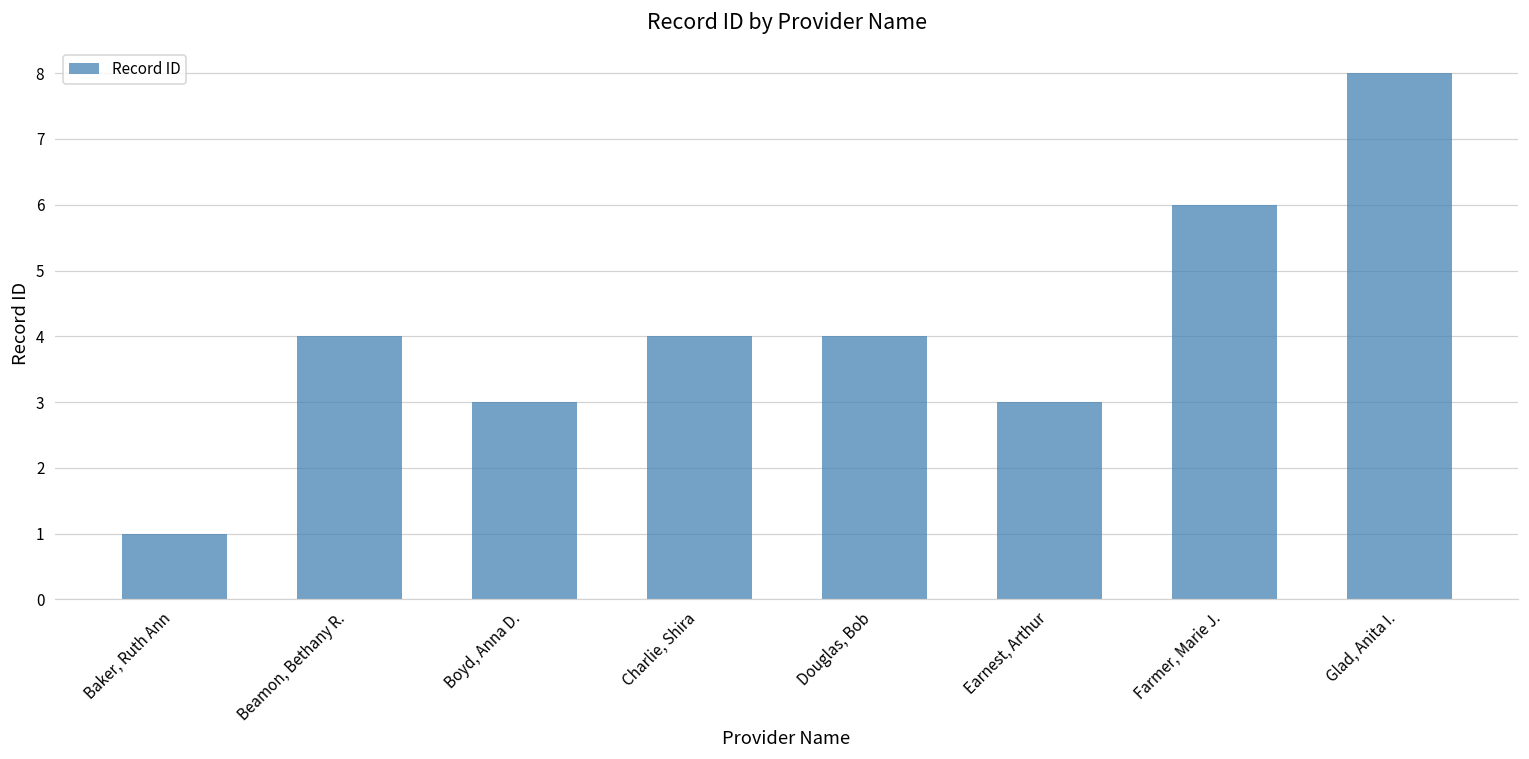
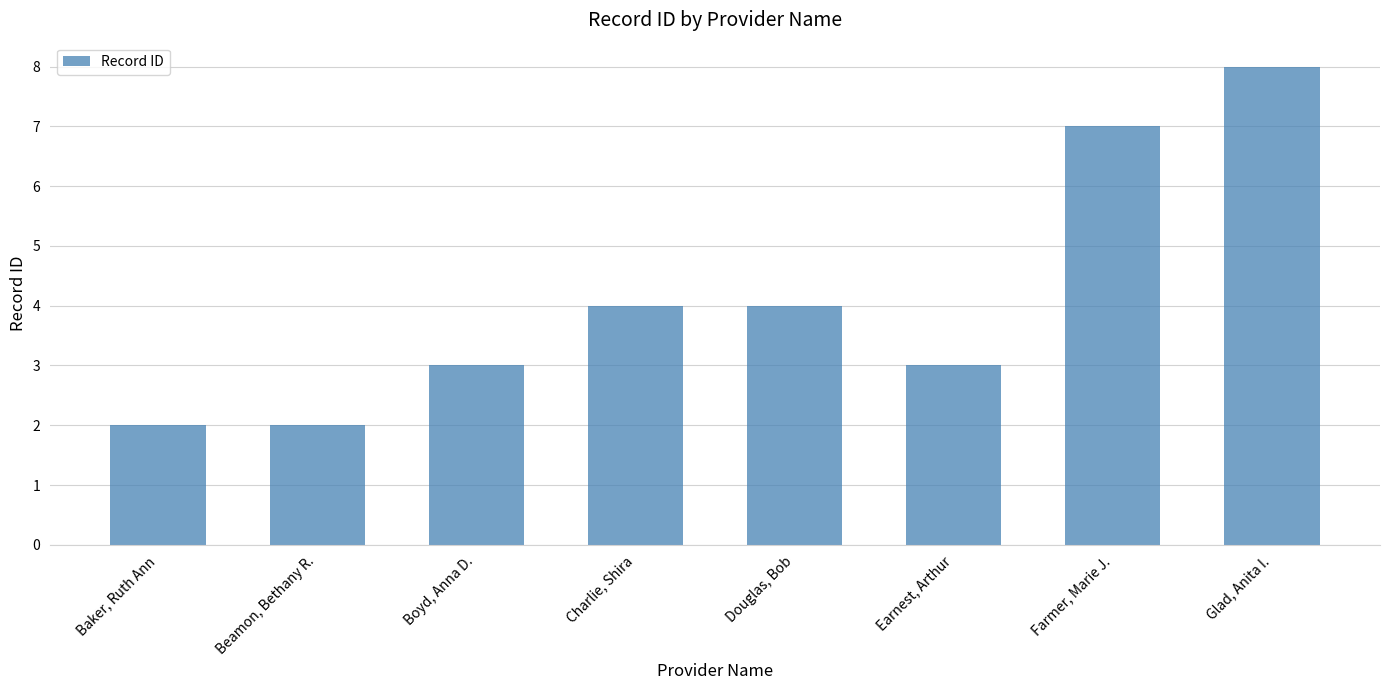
Baker, Ruth Ann: 1 -> 2
Beamon, Bethany R.: 4 -> 2
Farmer, Marie J.: 6 -> 7
